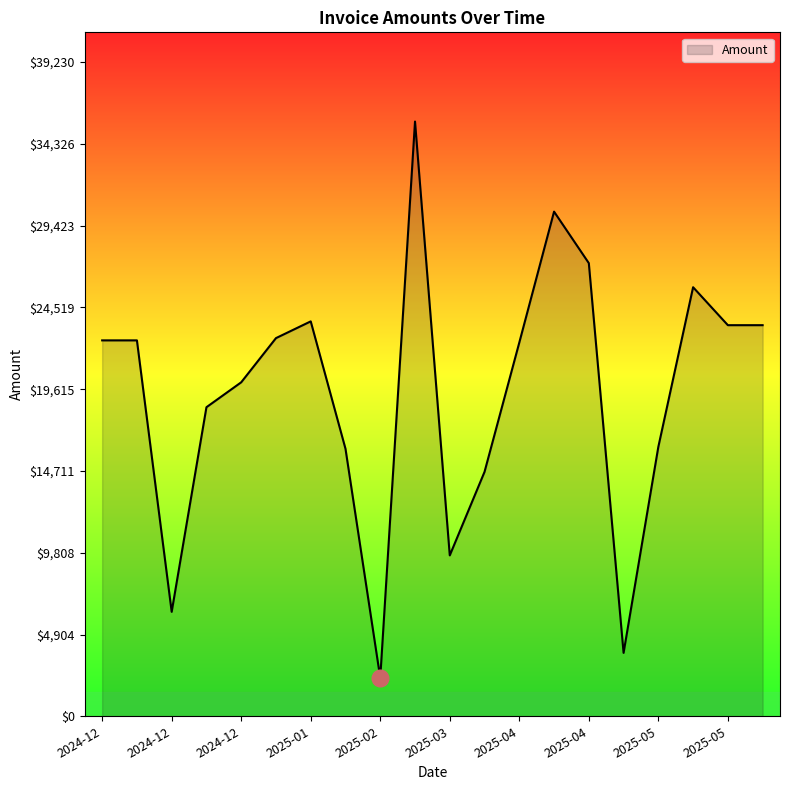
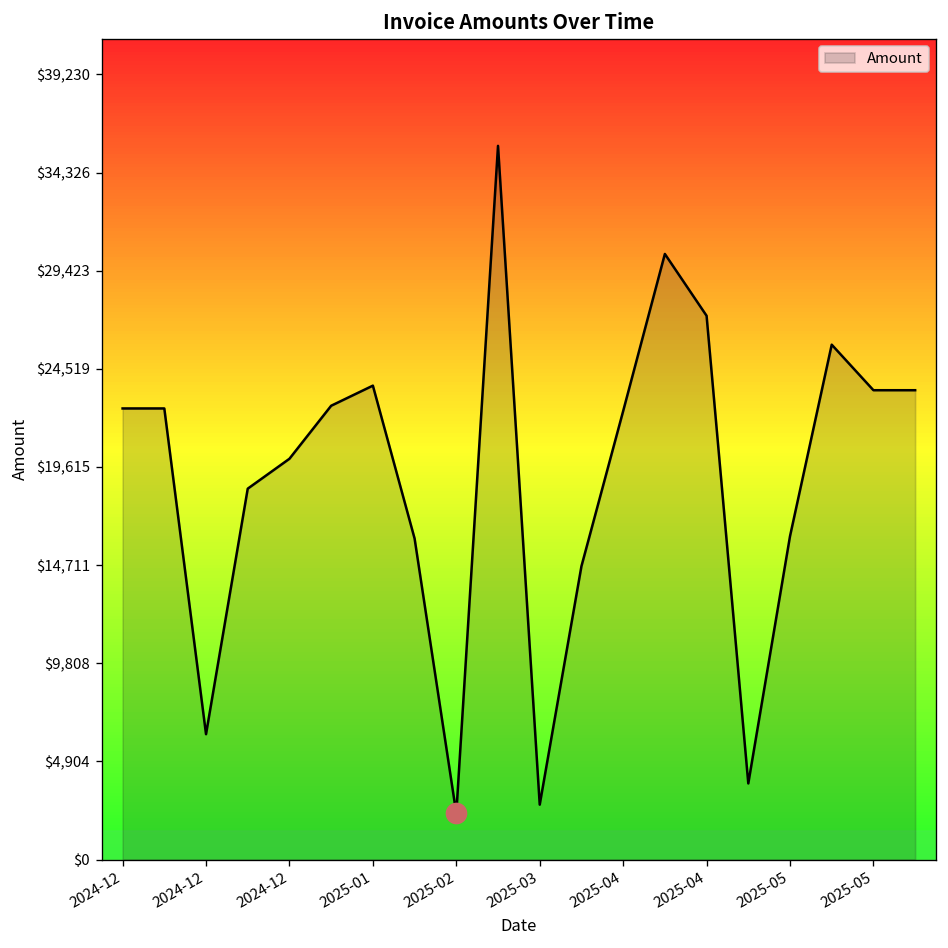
Amount, 2025-03: $9,600 -> $2,700
